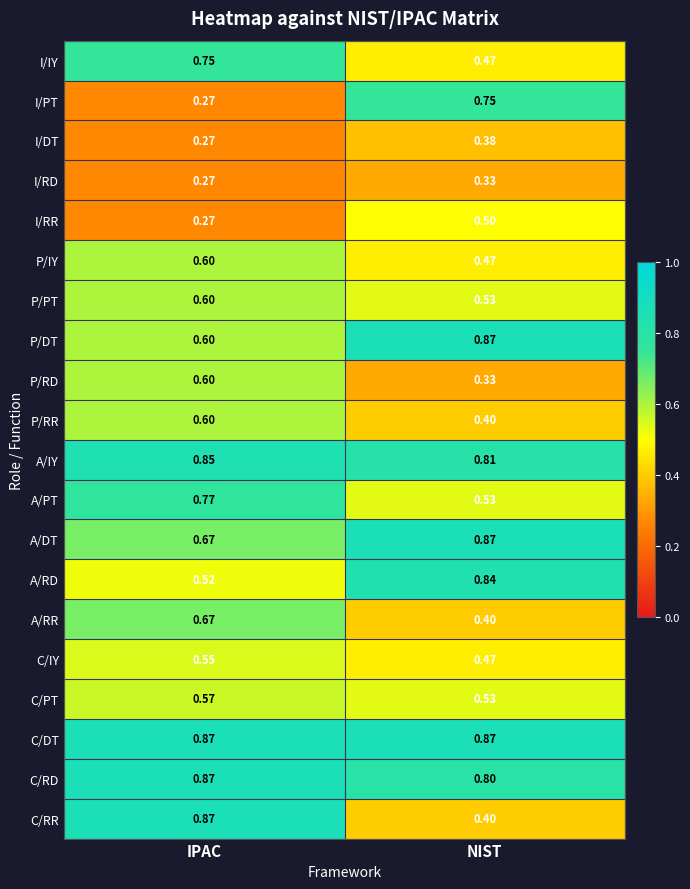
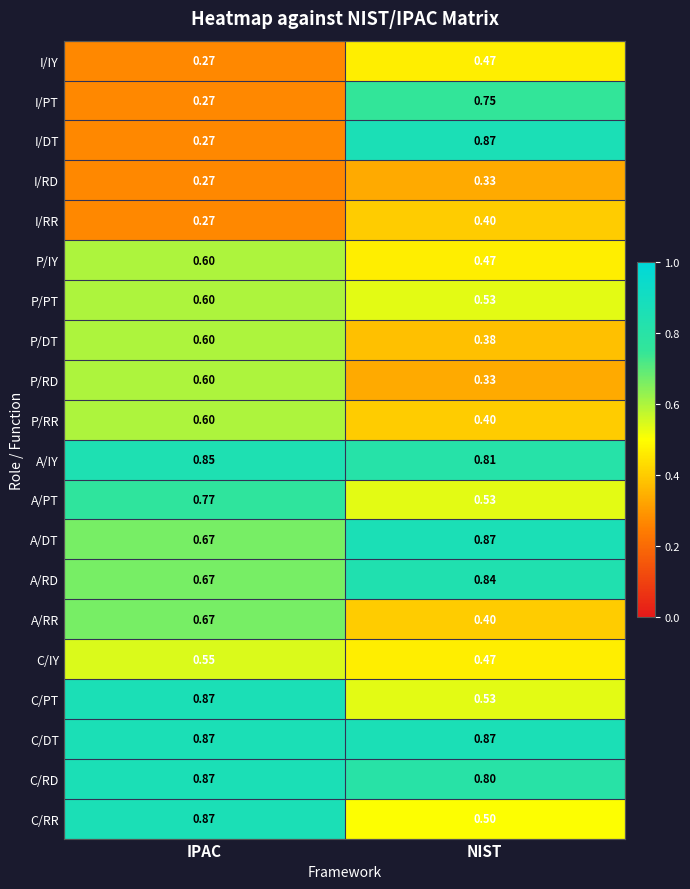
I/IY, IPAC: 0.75 -> 0.27
I/DT, NIST: 0.38 -> 0.87
I/RR, NIST: 0.50 -> 0.40
P/DT, NIST: 0.87 -> 0.38
A/RD, IPAC: 0.52 -> 0.67
C/PT, IPAC: 0.57 -> 0.87
C/RR, NIST: 0.40 -> 0.50
